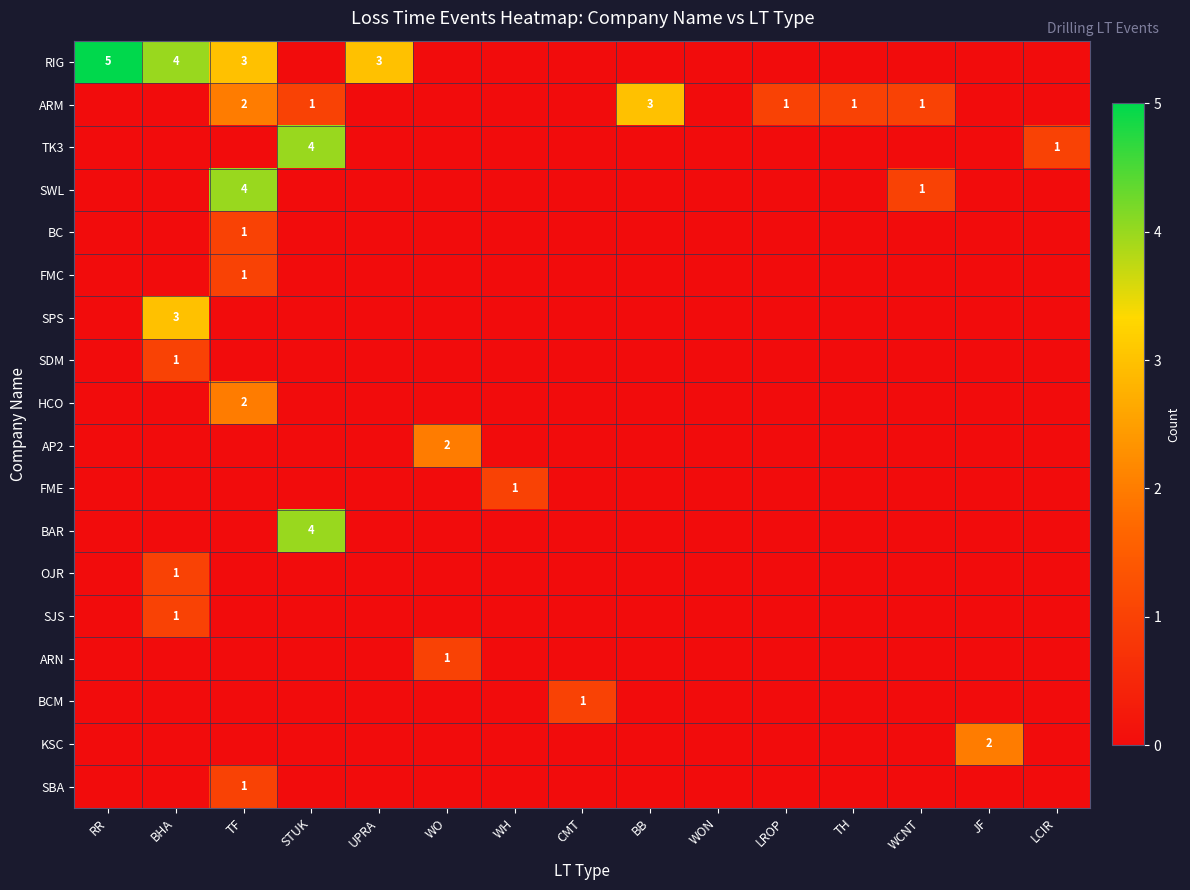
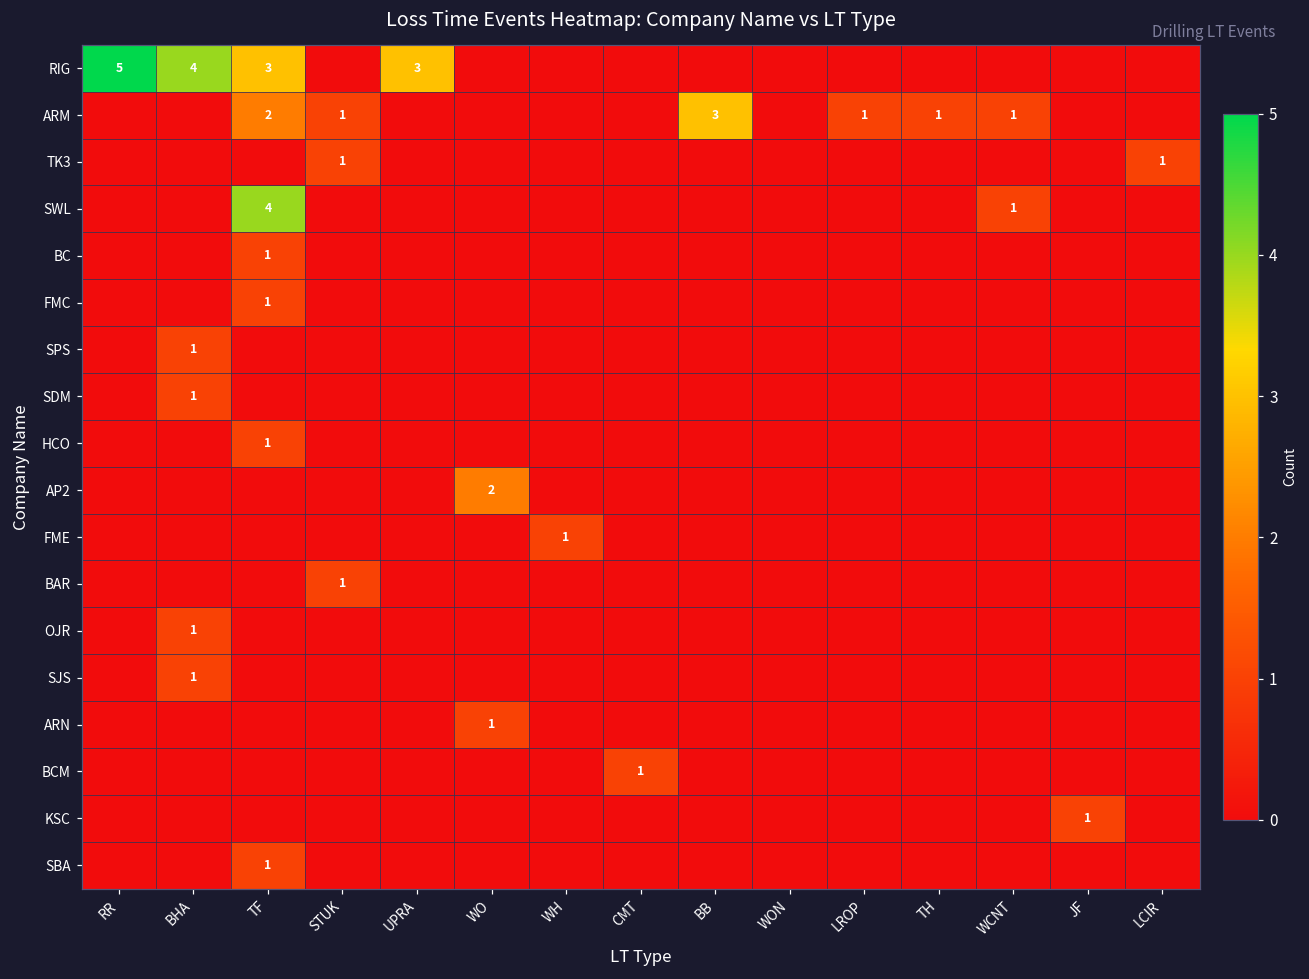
TK3, STUK: 4 -> 1
SPS, BHA: 3 -> 1
HCO, TF: 2 -> 1
BAR, STUK: 4 -> 1
KSC, JF: 2 -> 1
